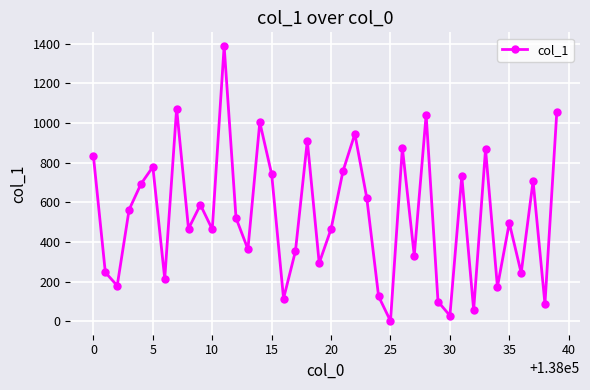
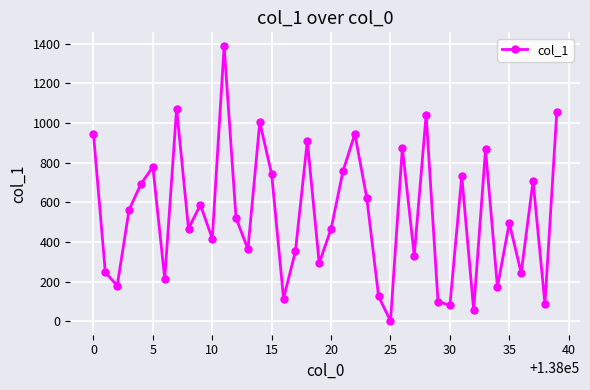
0: 830 -> 950
10: 460 -> 420
30: 30 -> 80
